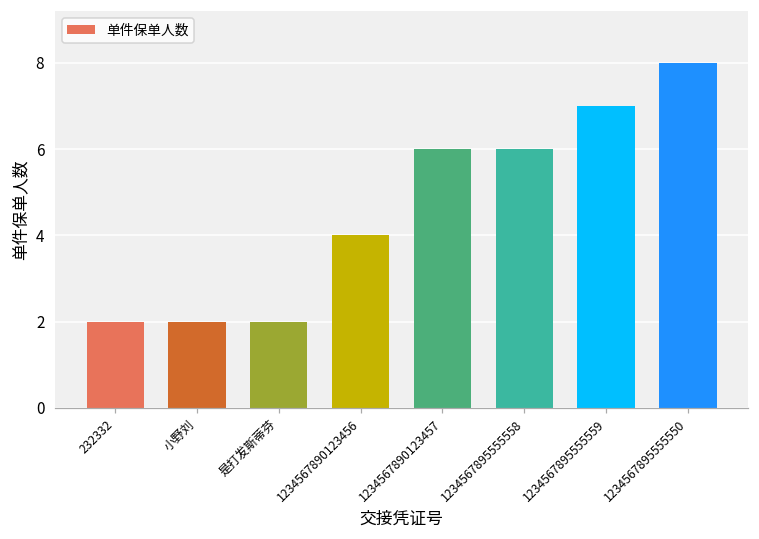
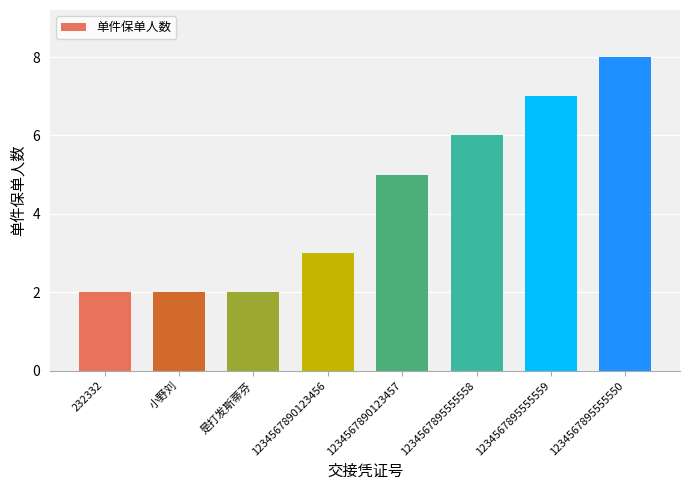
1234567890123456: 4 -> 3
1234567890123457: 6 -> 5
